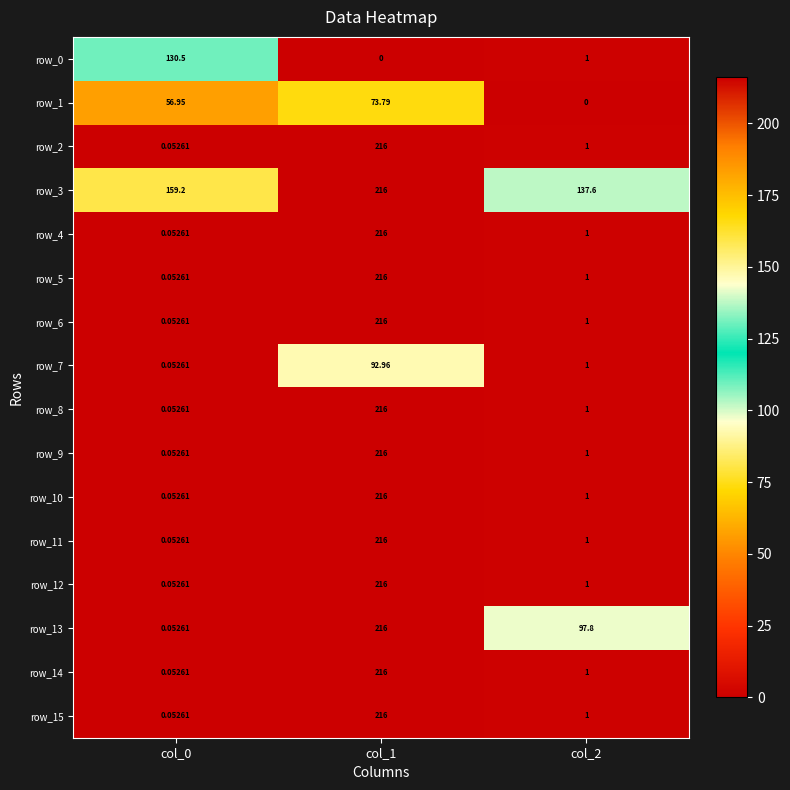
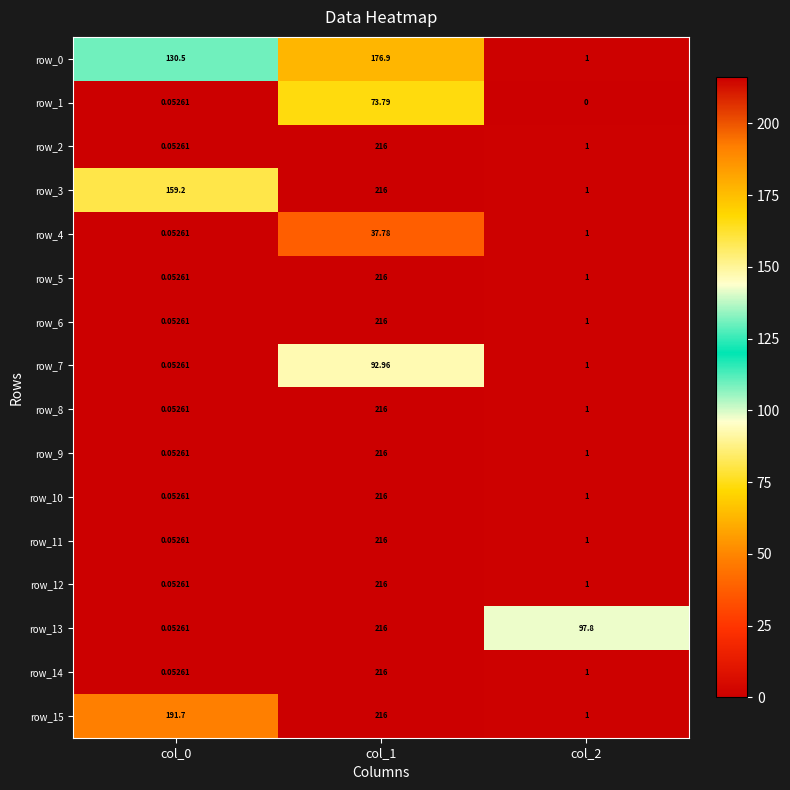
row_0, col_1: 0 -> 176.9
row_1, col_0: 56.95 -> 0.05261
row_3, col_2: 137.6 -> 1
row_4, col_1: 216 -> 37.78
row_15, col_0: 0.05261 -> 191.7
